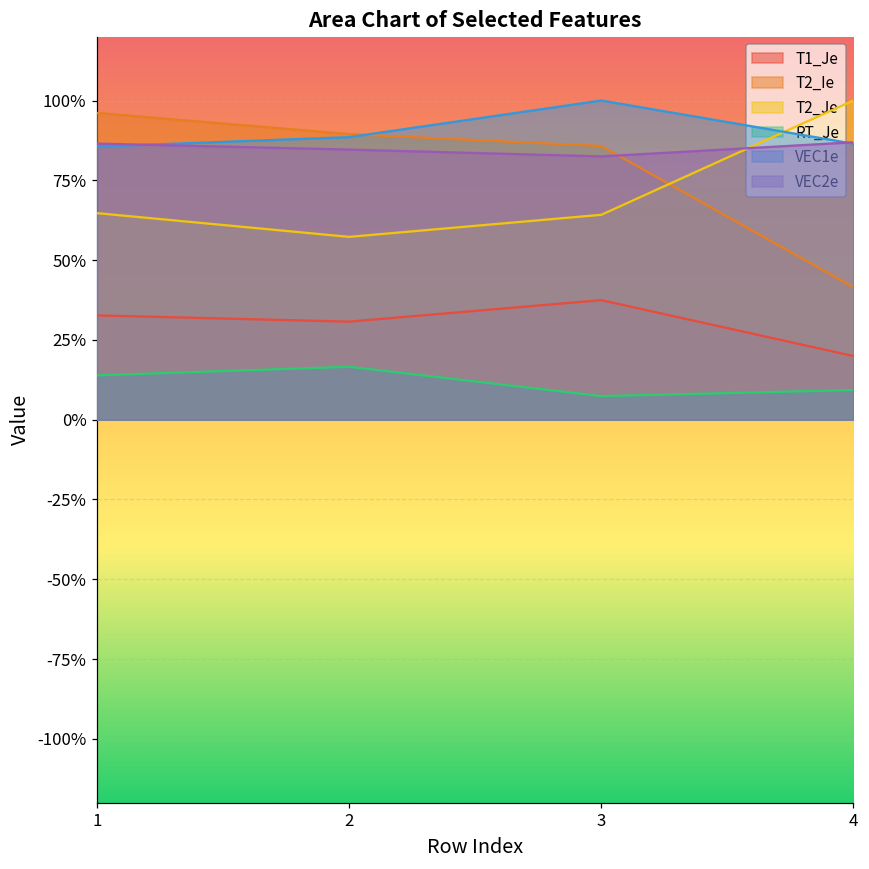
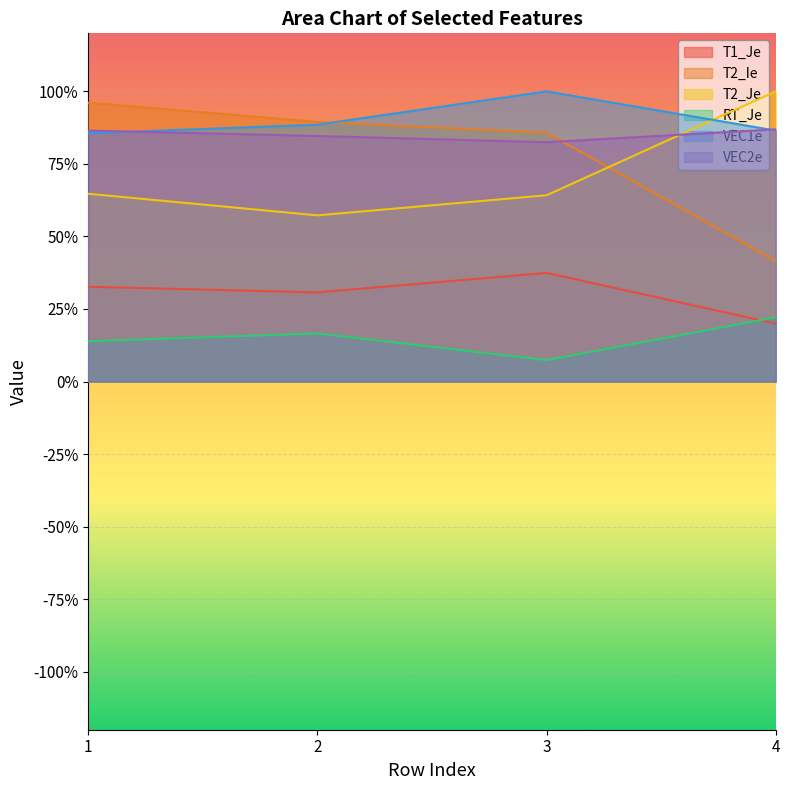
RT_Je, 4: 9% -> 22%
